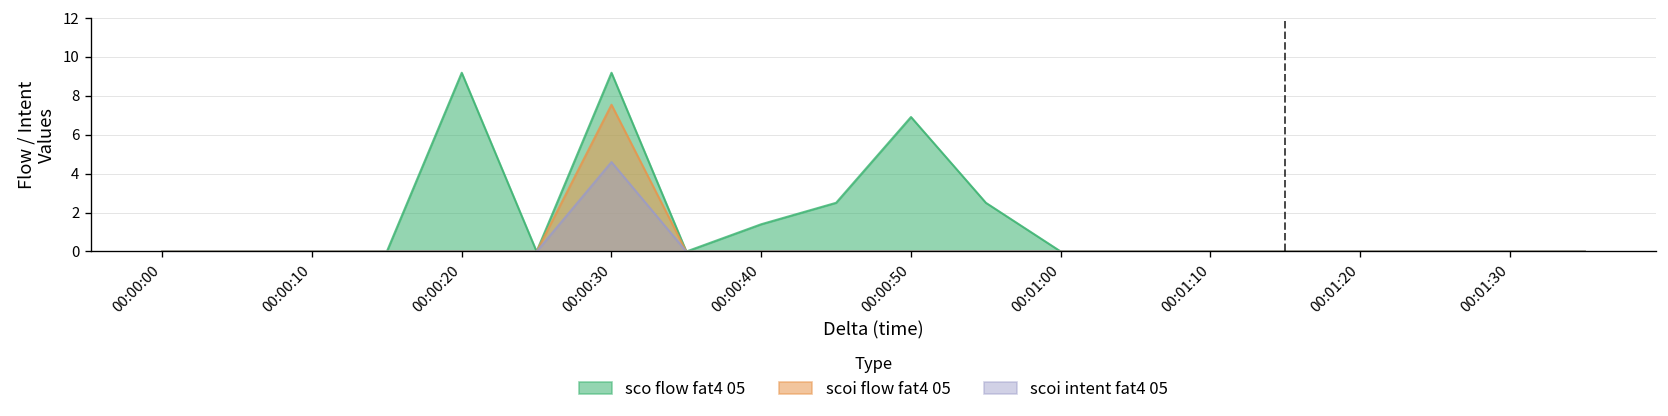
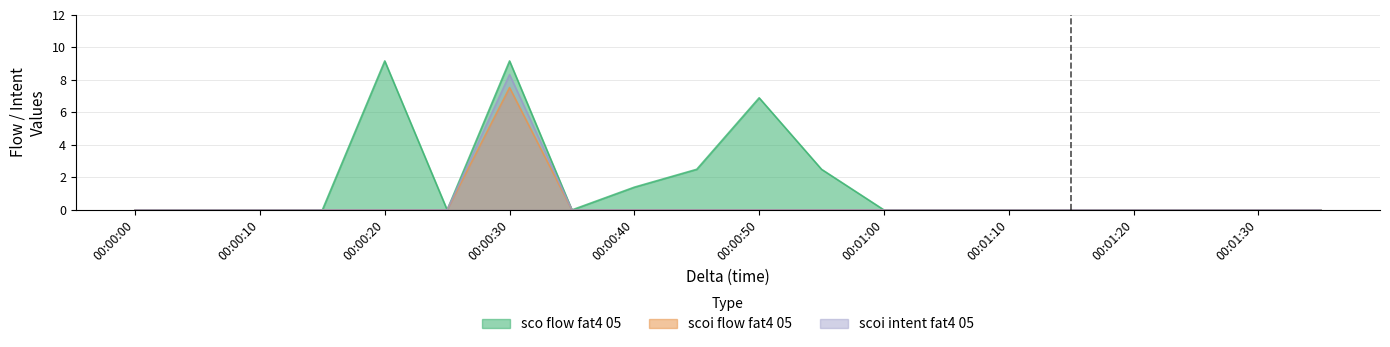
scoi intent fat4 05, 00:00:30: 4.6 -> 8.3
